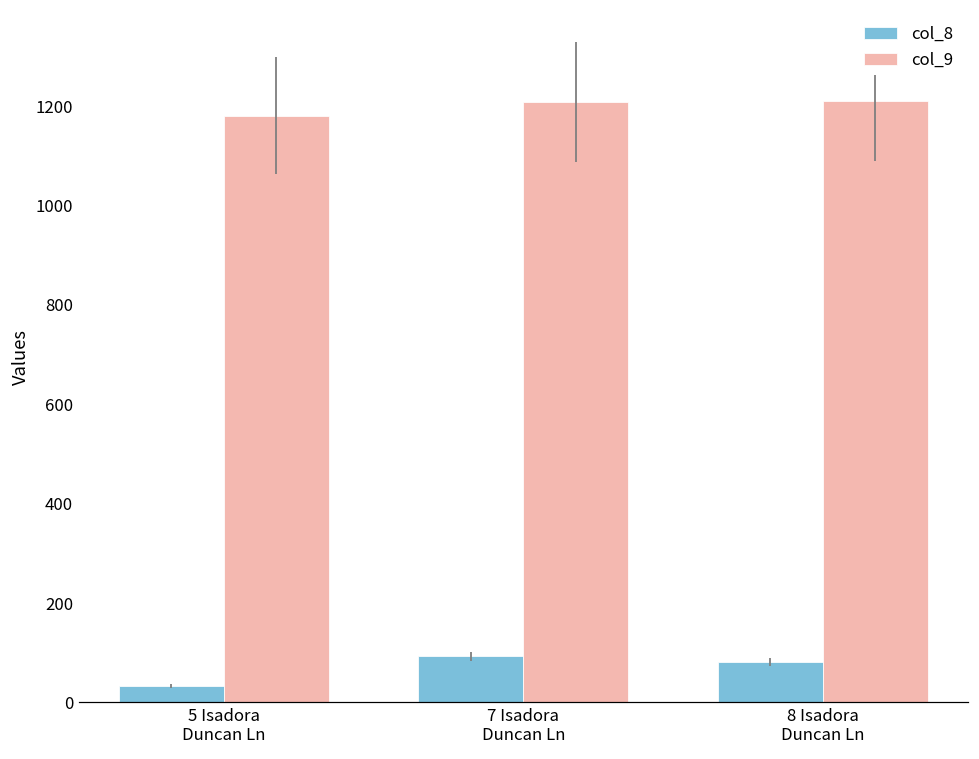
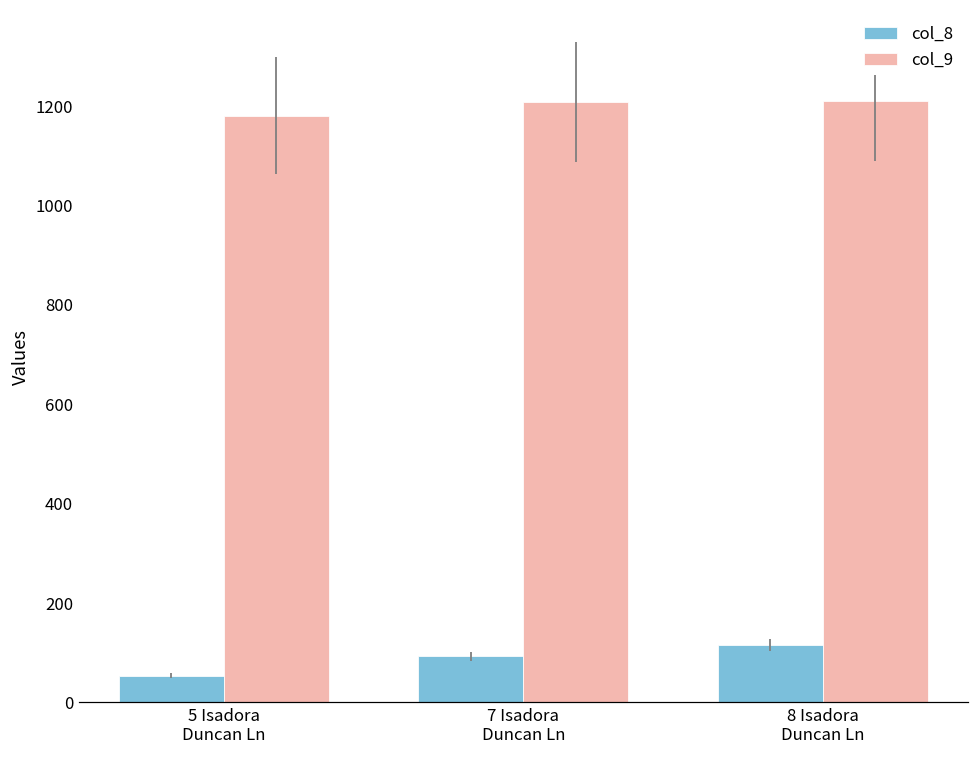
col_8, 5 Isadora Duncan Ln: 30 -> 50
col_8, 8 Isadora Duncan Ln: 80 -> 120
